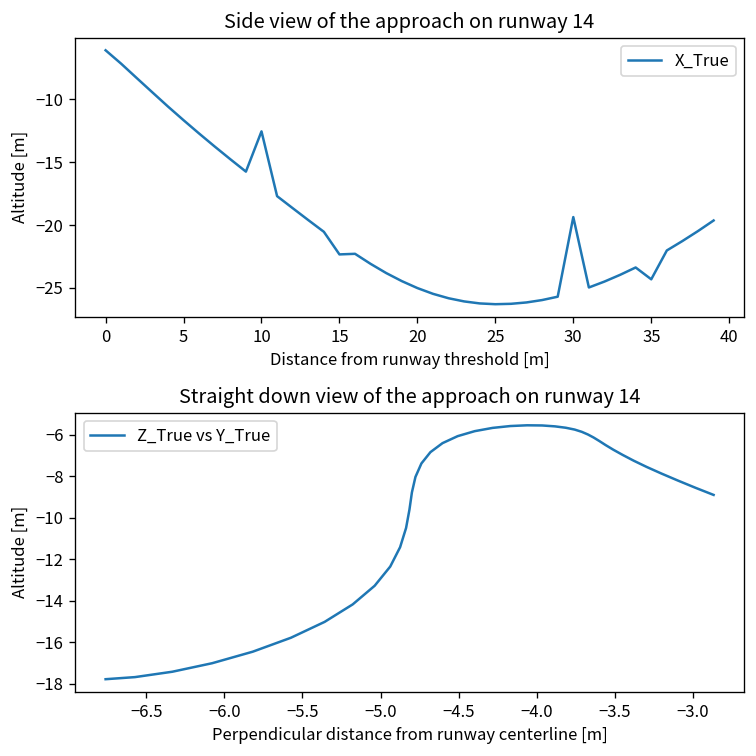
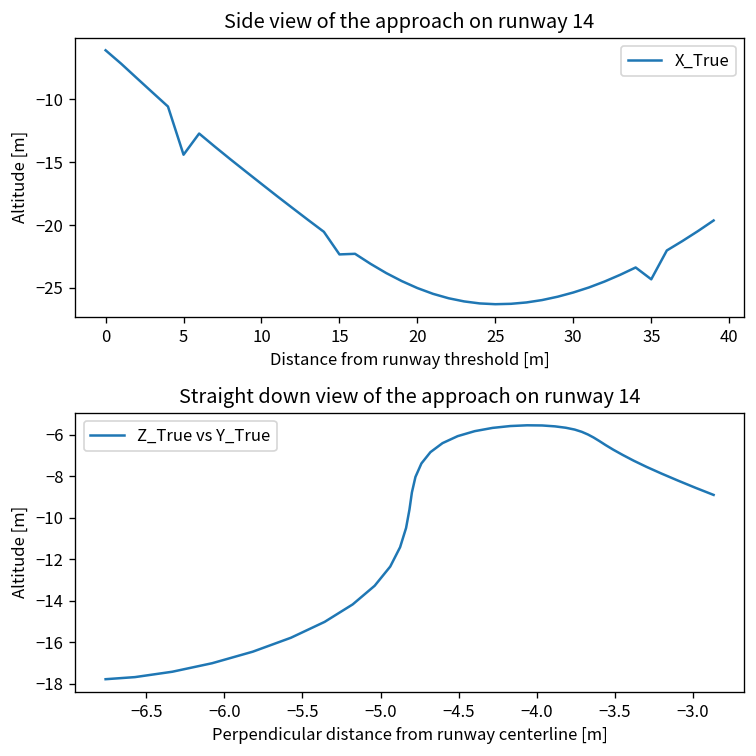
Side view of the approach on runway 14, 5: -11.7 -> -14.4
Side view of the approach on runway 14, 10: -12.5 -> -16.7
Side view of the approach on runway 14, 30: -19.4 -> -25.4
